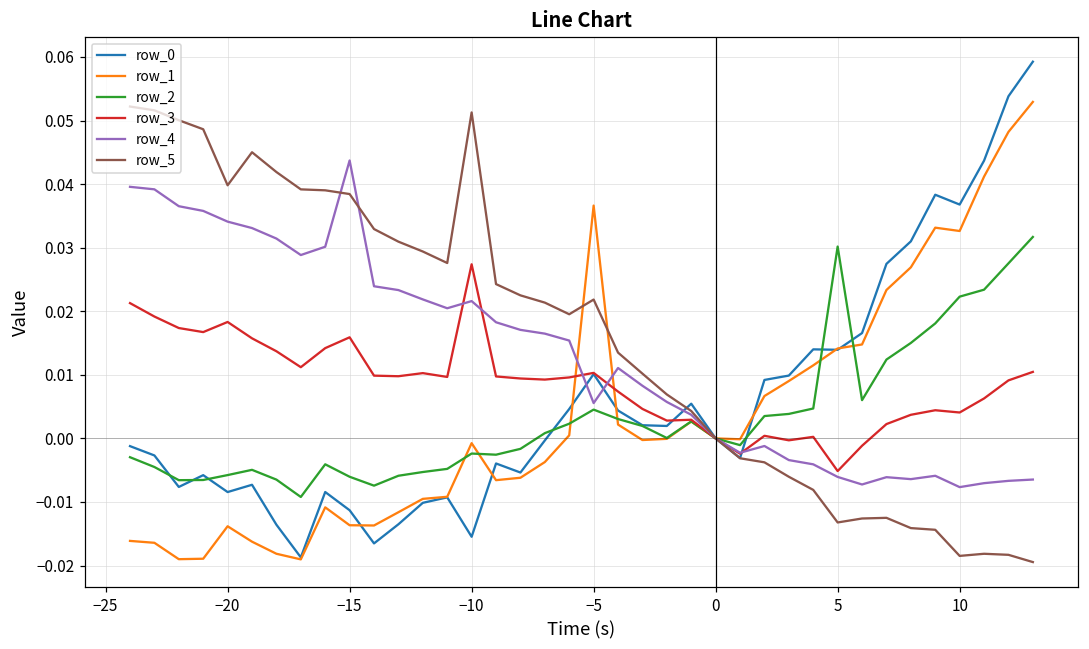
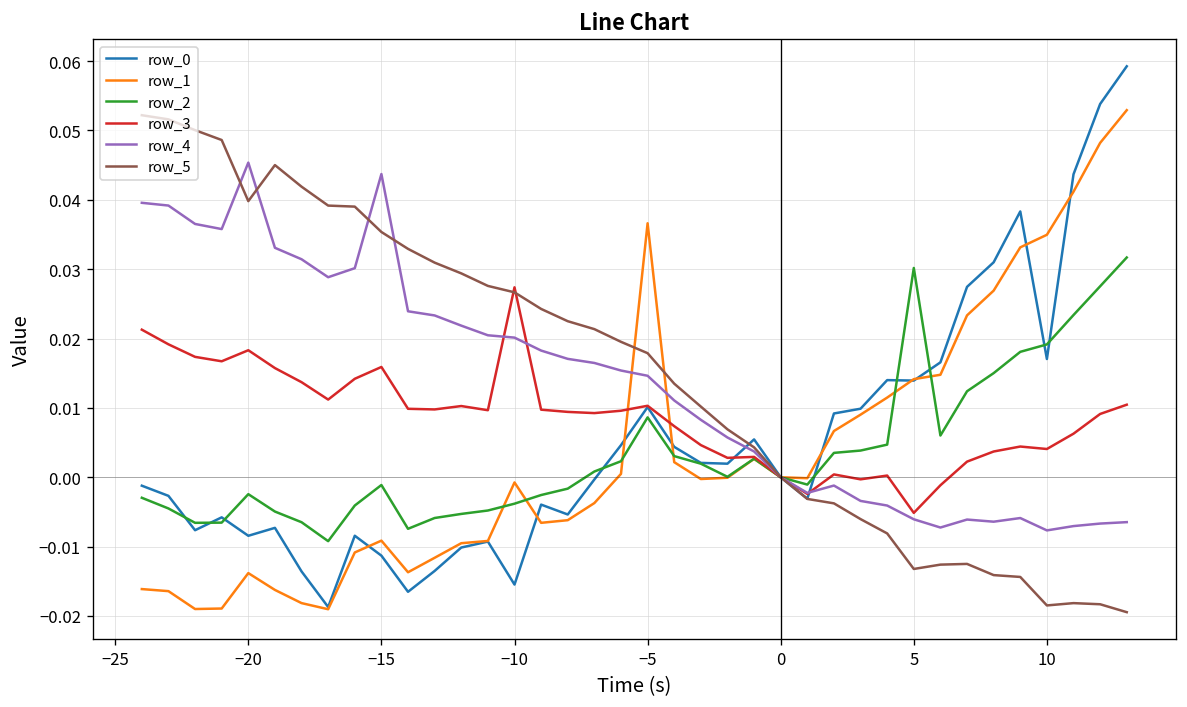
row_2, −20: -0.006 -> -0.002
row_4, −20: 0.034 -> 0.045
row_1, −15: -0.014 -> -0.009
row_2, −15: -0.006 -> -0.001
row_5, −15: 0.038 -> 0.035
row_2, −10: -0.002 -> -0.004
row_4, −10: 0.022 -> 0.020
row_5, −10: 0.051 -> 0.027
row_2, −5: 0.005 -> 0.009
row_4, −5: 0.006 -> 0.015
row_5, −5: 0.022 -> 0.018
row_0, 10: 0.037 -> 0.017
row_1, 10: 0.033 -> 0.035
row_2, 10: 0.022 -> 0.019
